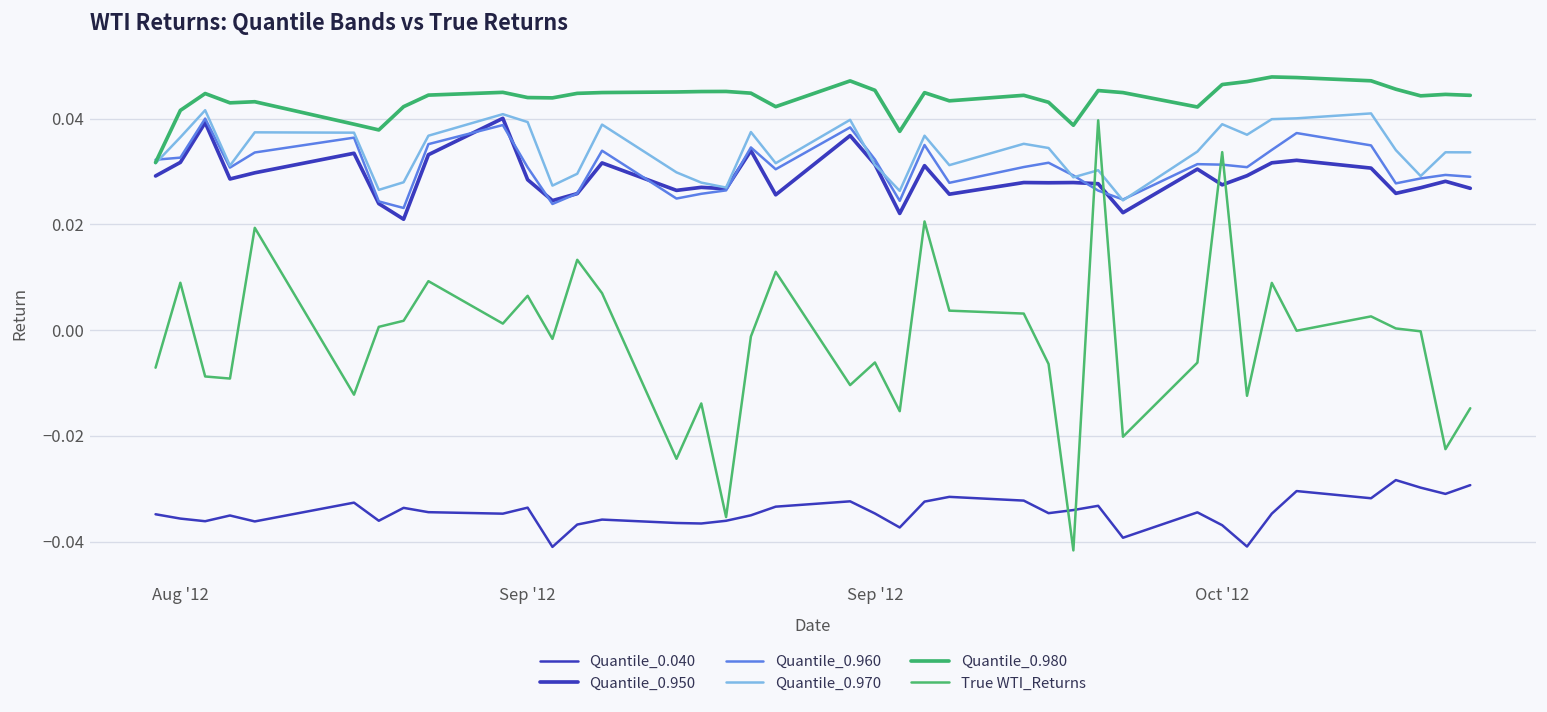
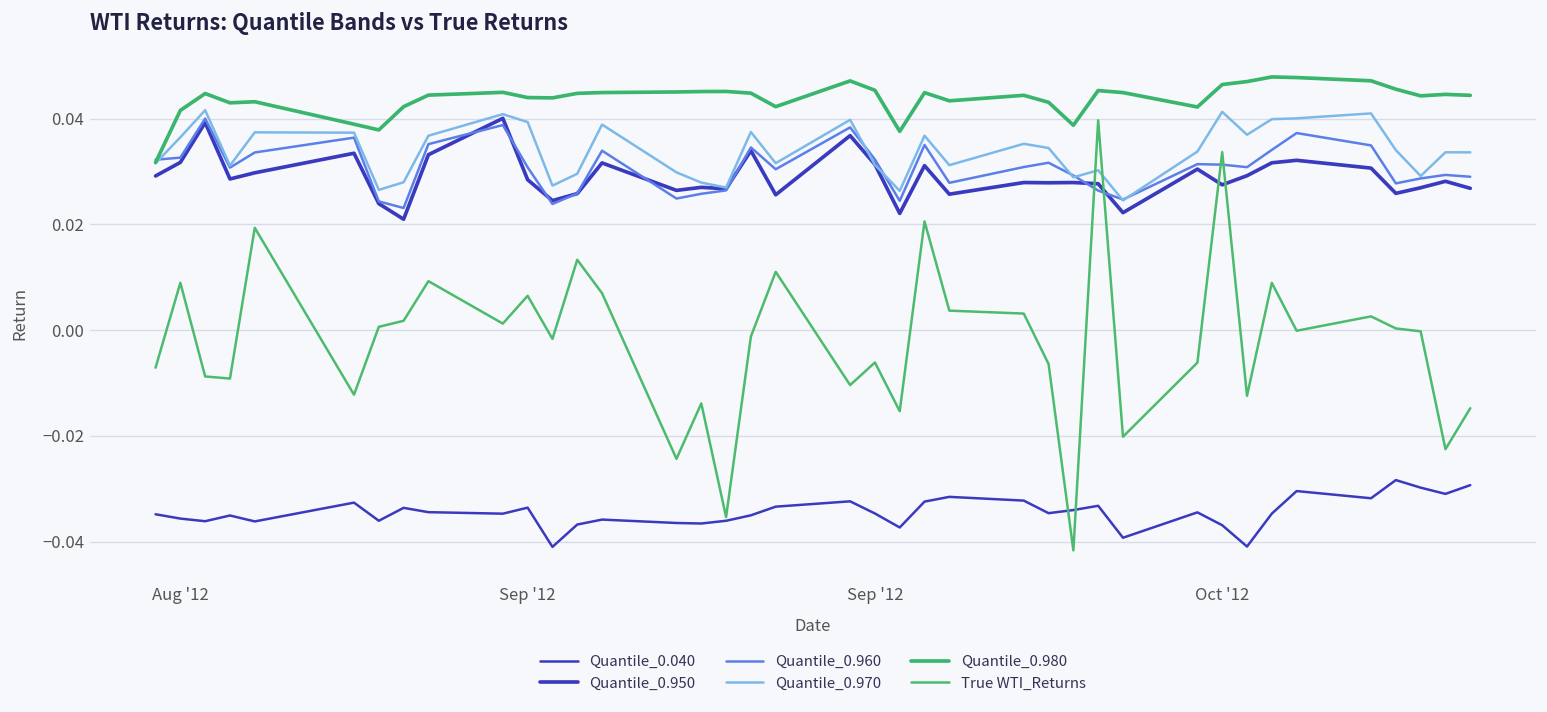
Quantile_0.970, Oct '12: 0.039 -> 0.041
